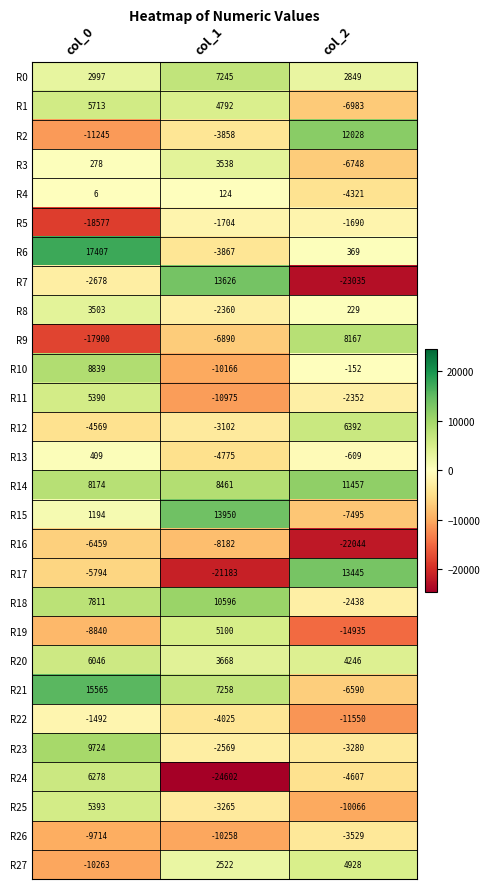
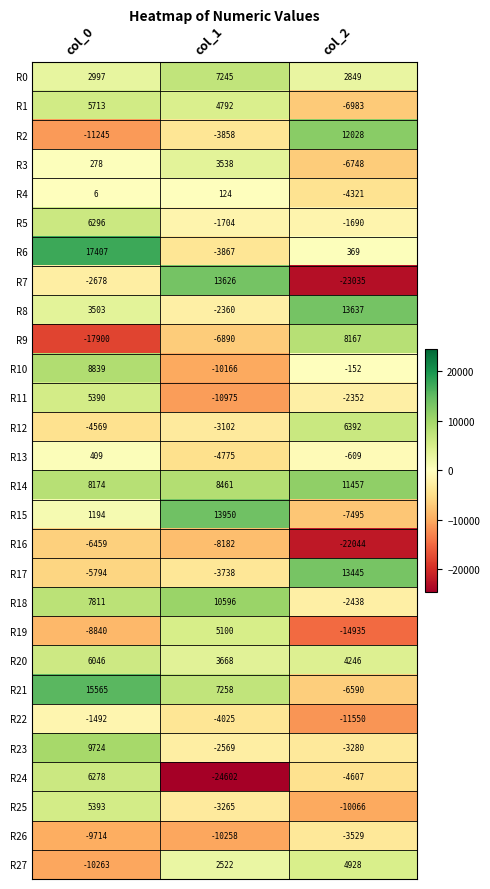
R5, col_0: -18577 -> 6296
R8, col_2: 229 -> 13637
R17, col_1: -21183 -> -3738
